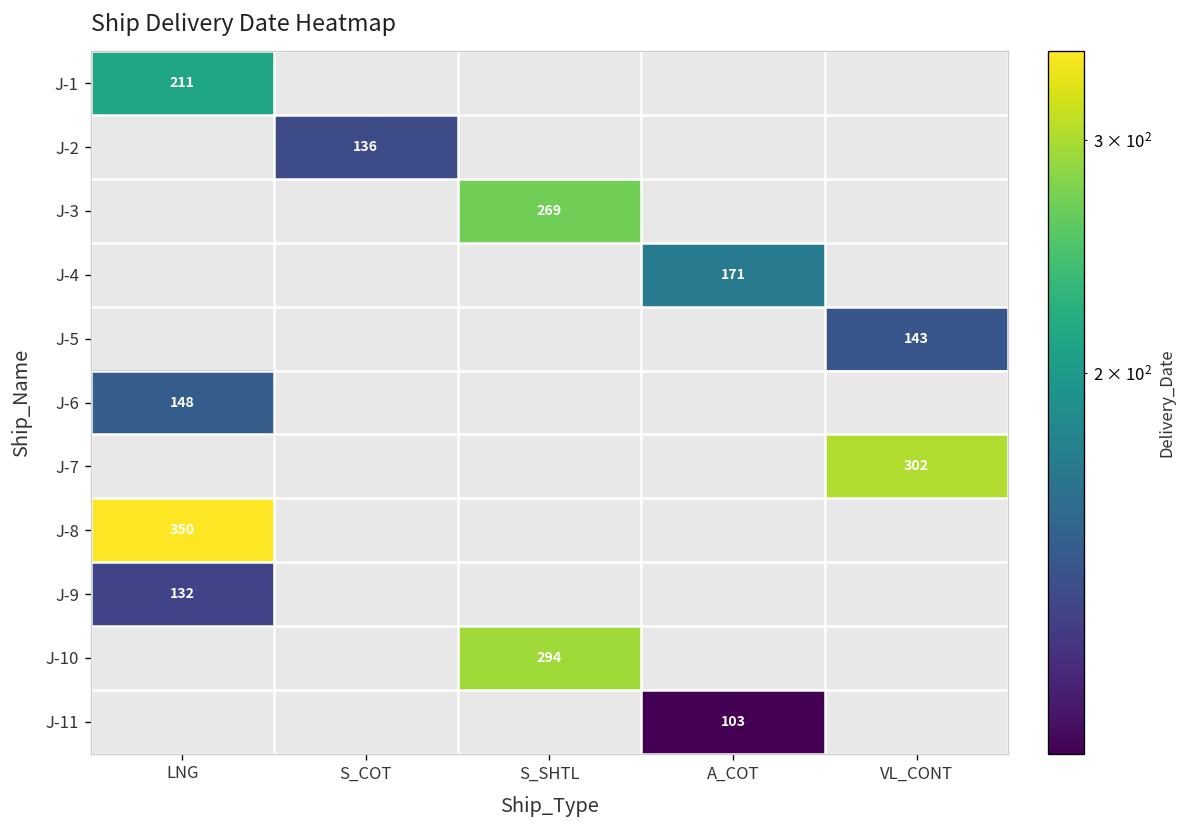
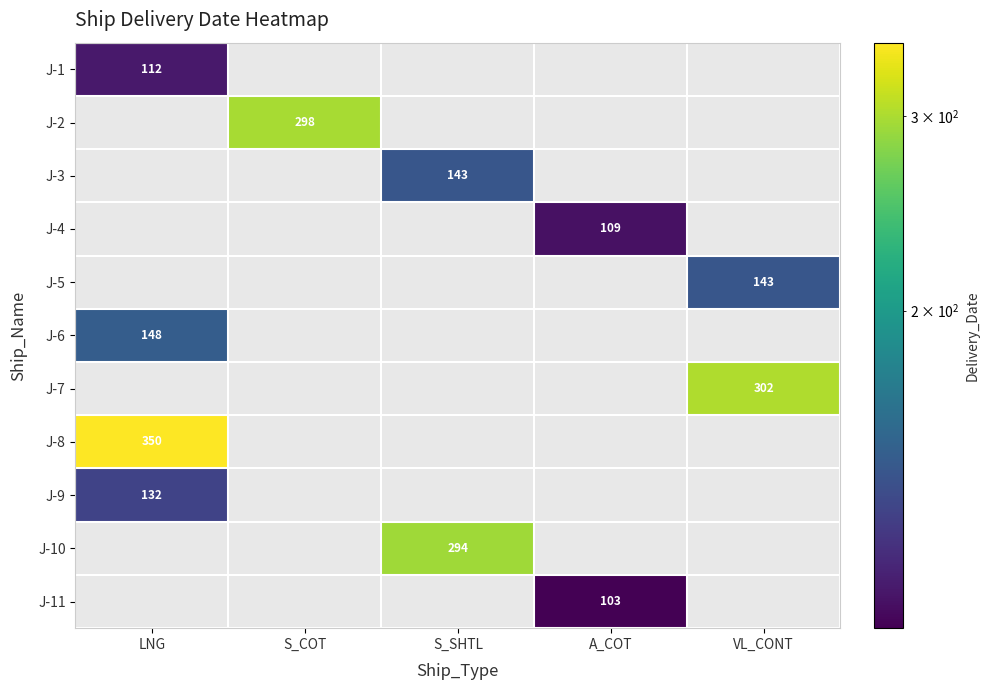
J-1, LNG: 211 -> 112
J-2, S_COT: 136 -> 298
J-3, S_SHTL: 269 -> 143
J-4, A_COT: 171 -> 109
